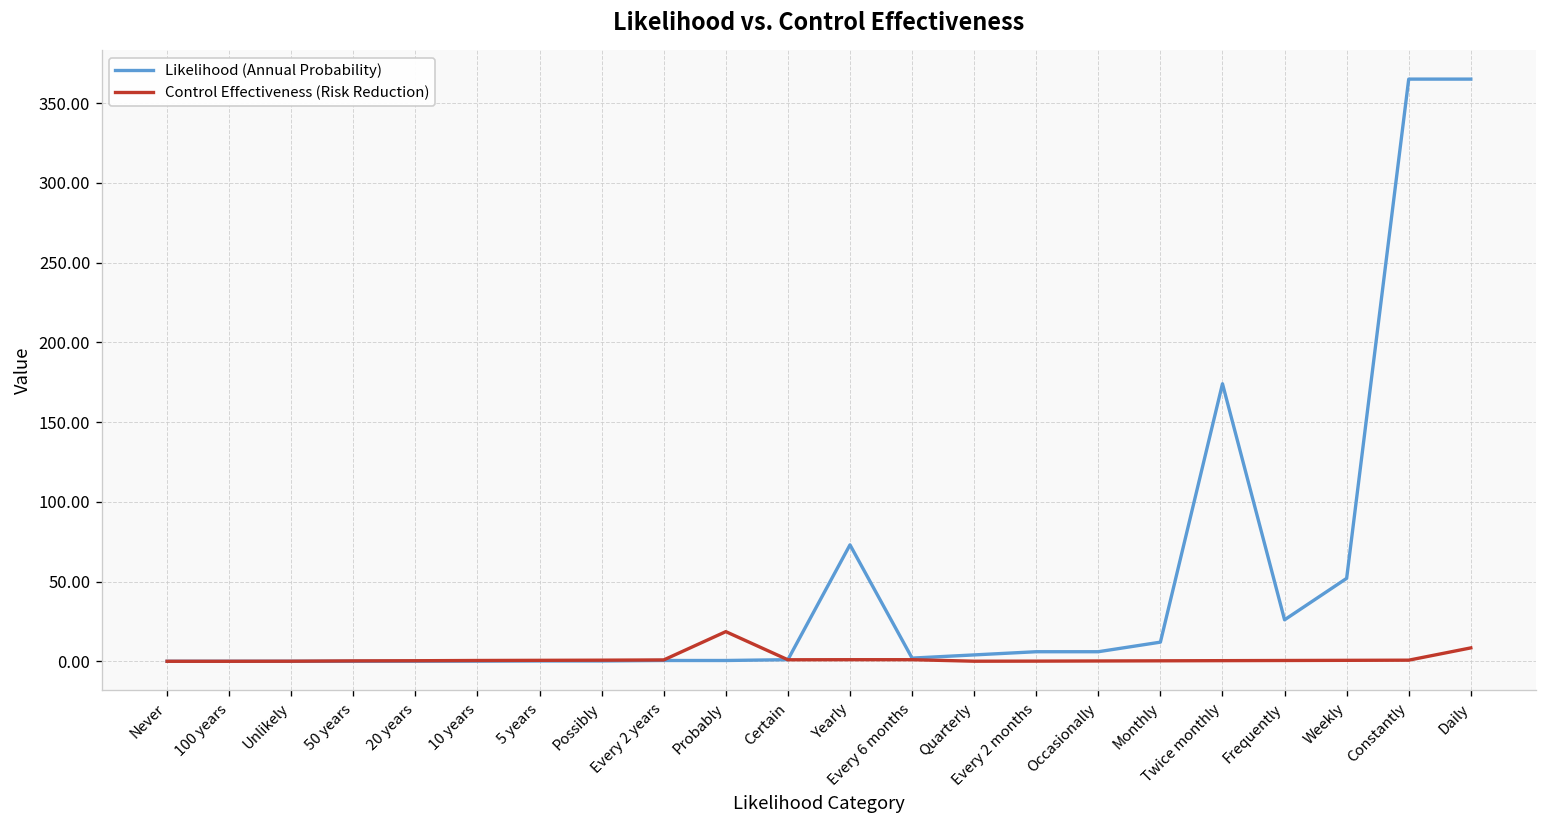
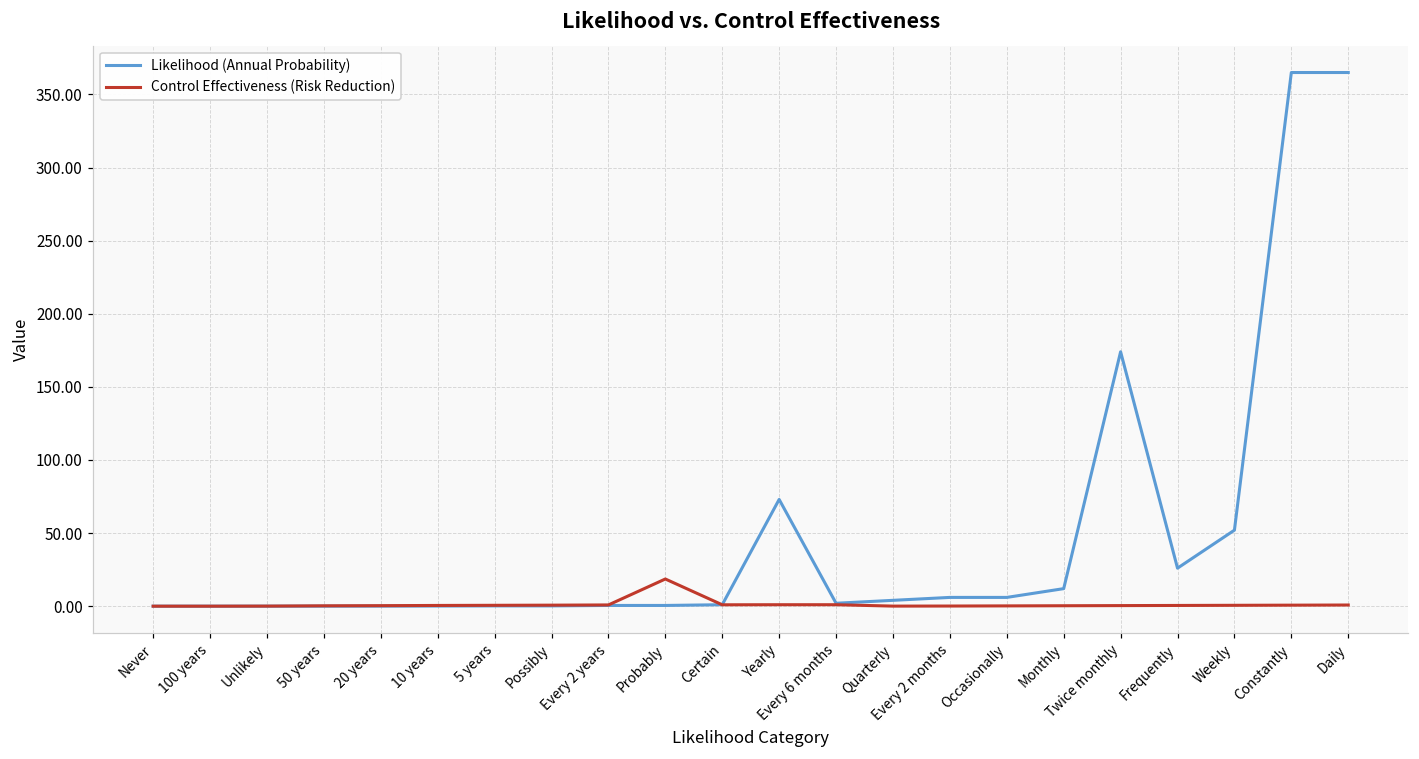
Control Effectiveness (Risk Reduction), Daily: 8 -> 1
